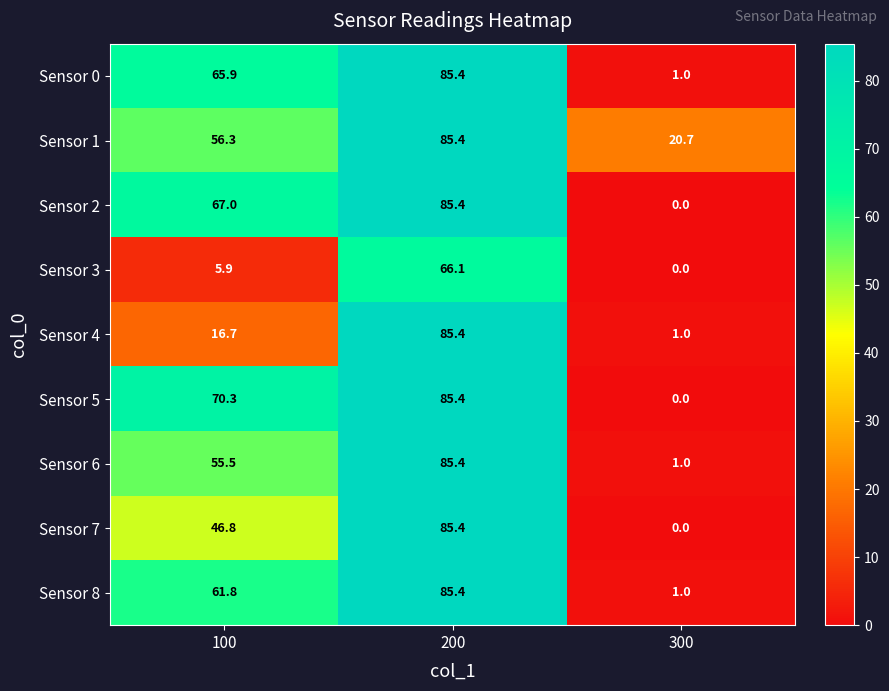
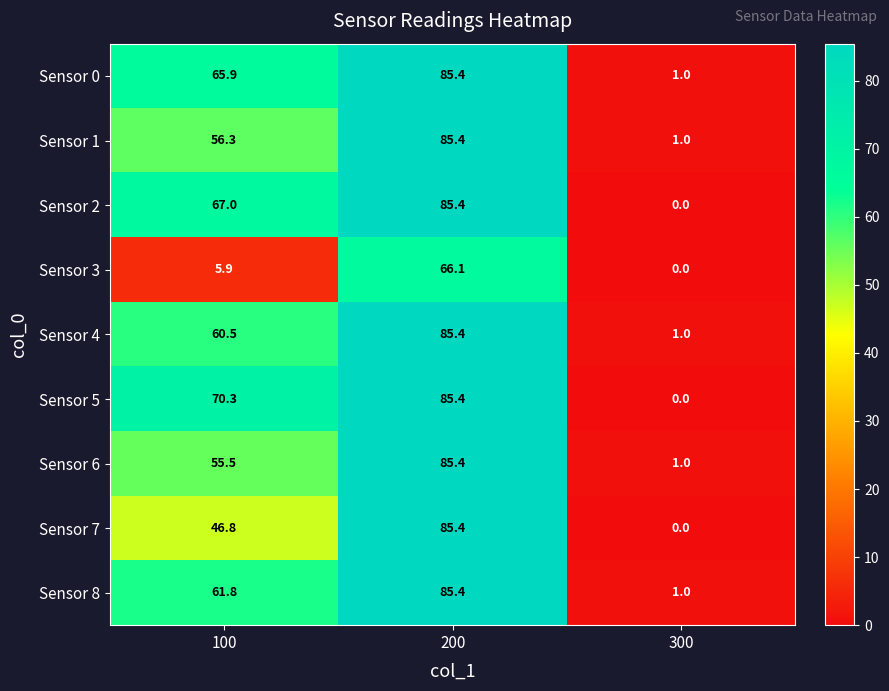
Sensor 1, 300: 20.7 -> 1.0
Sensor 4, 100: 16.7 -> 60.5
